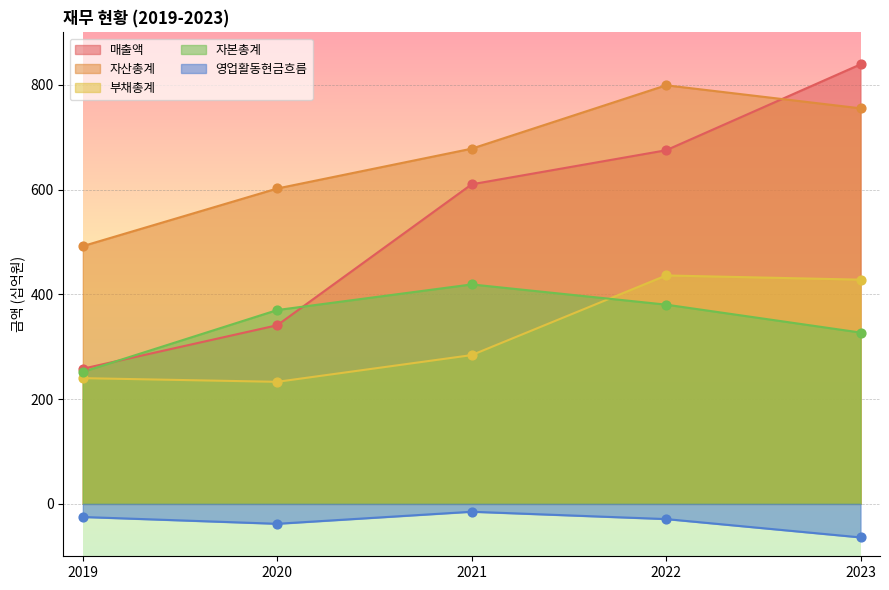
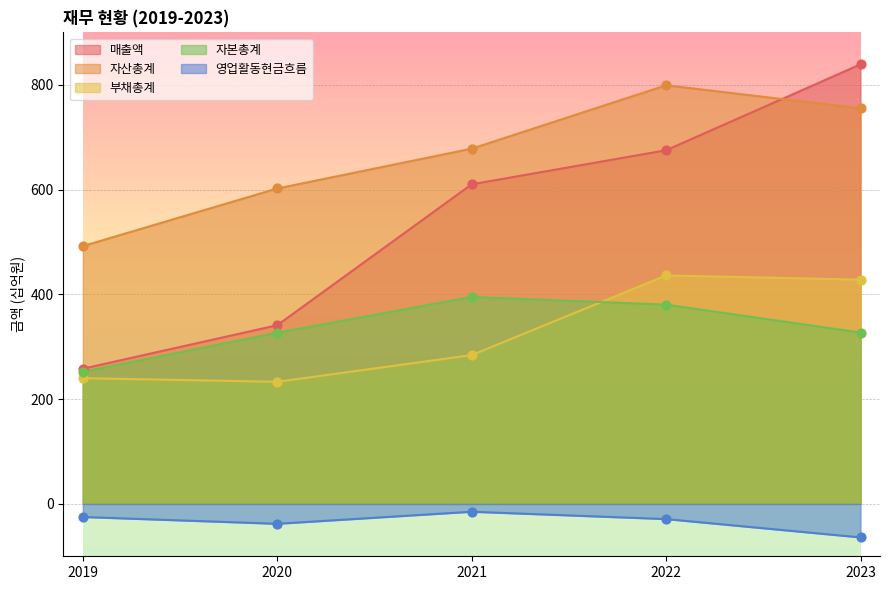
자본총계, 2020: 370 -> 330
자본총계, 2021: 420 -> 400
